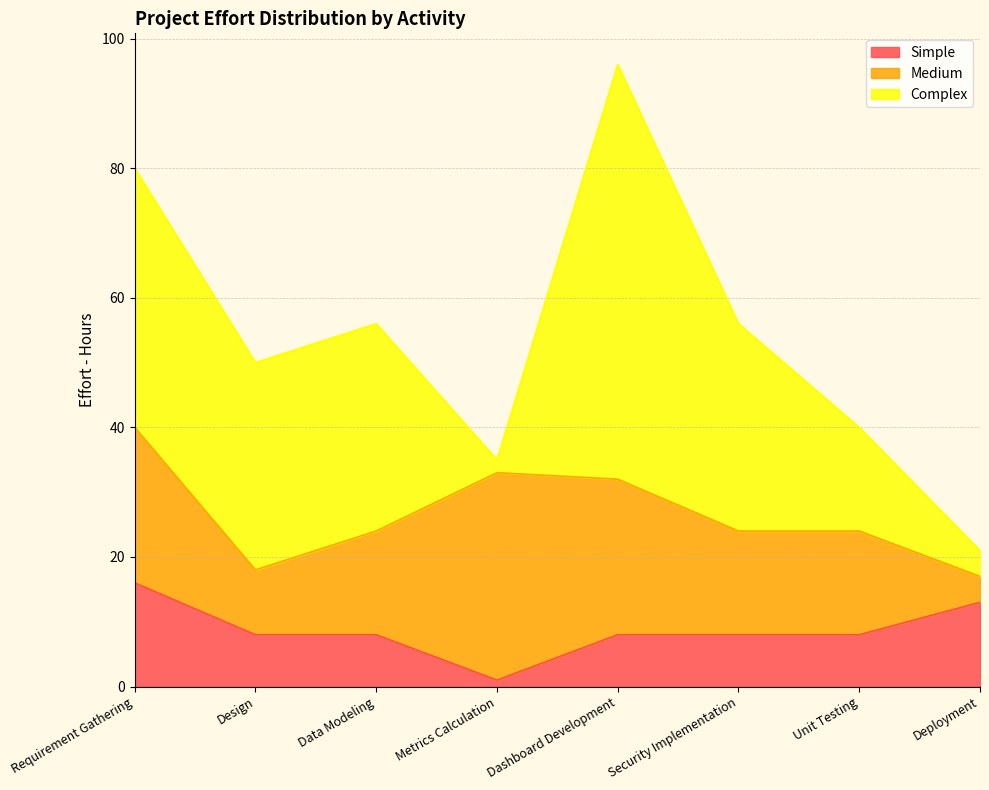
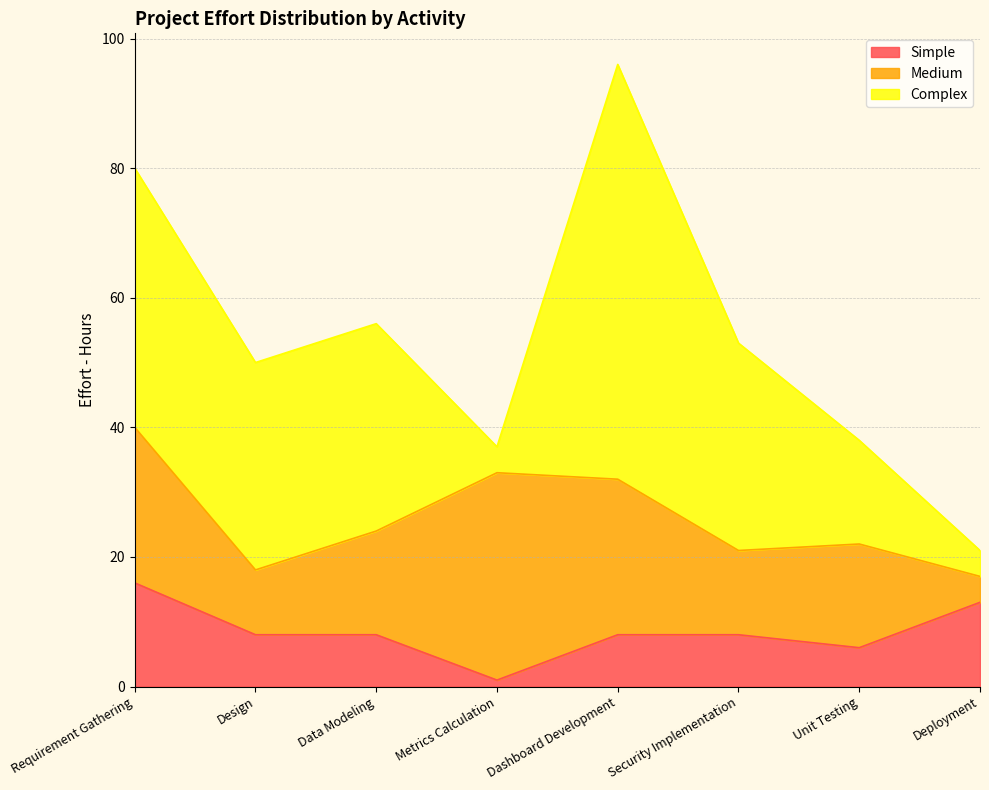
Complex, Metrics Calculation: 2 -> 4
Medium, Security Implementation: 16 -> 13
Simple, Unit Testing: 8 -> 6
